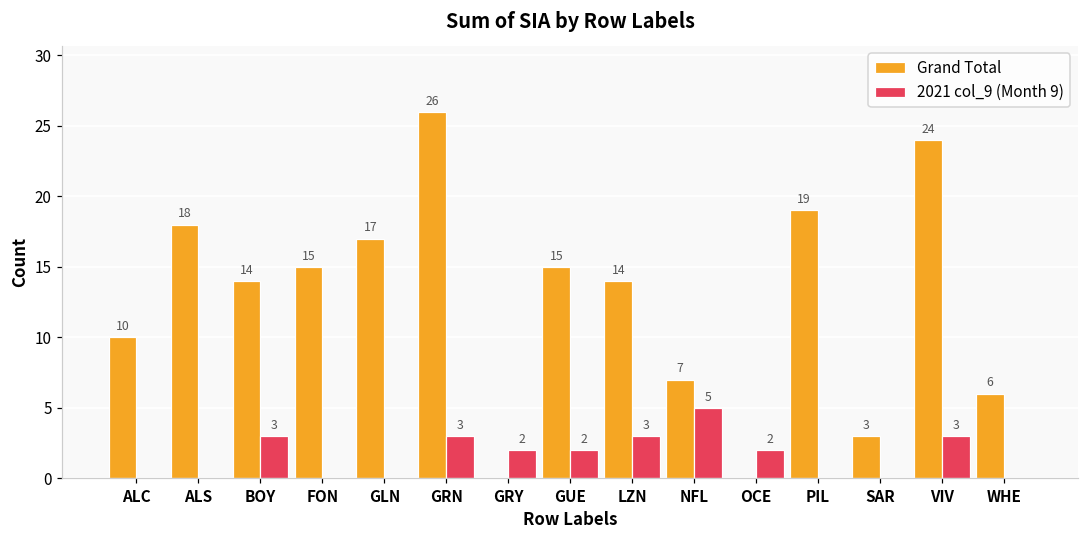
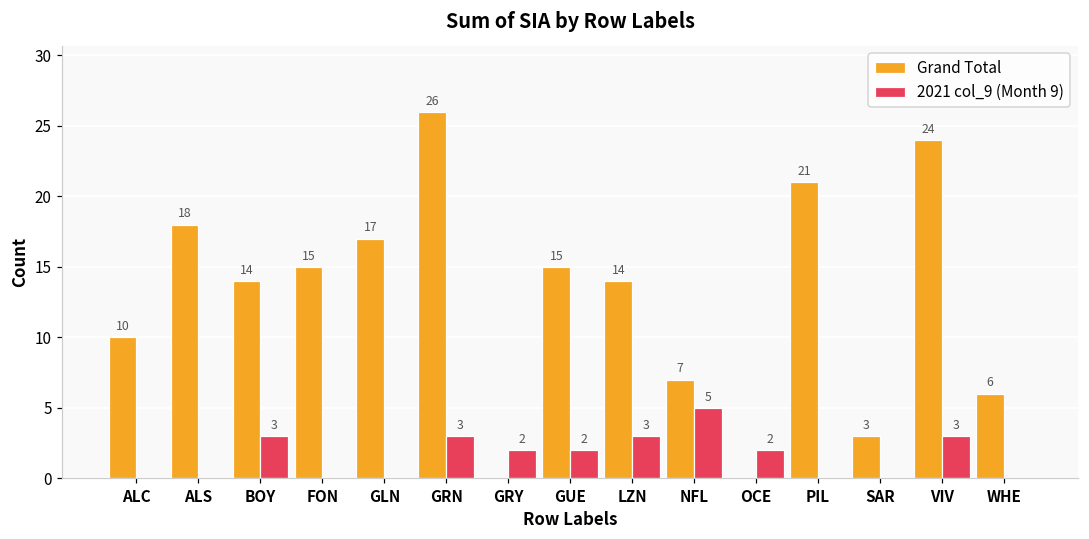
Grand Total, PIL: 19 -> 21
